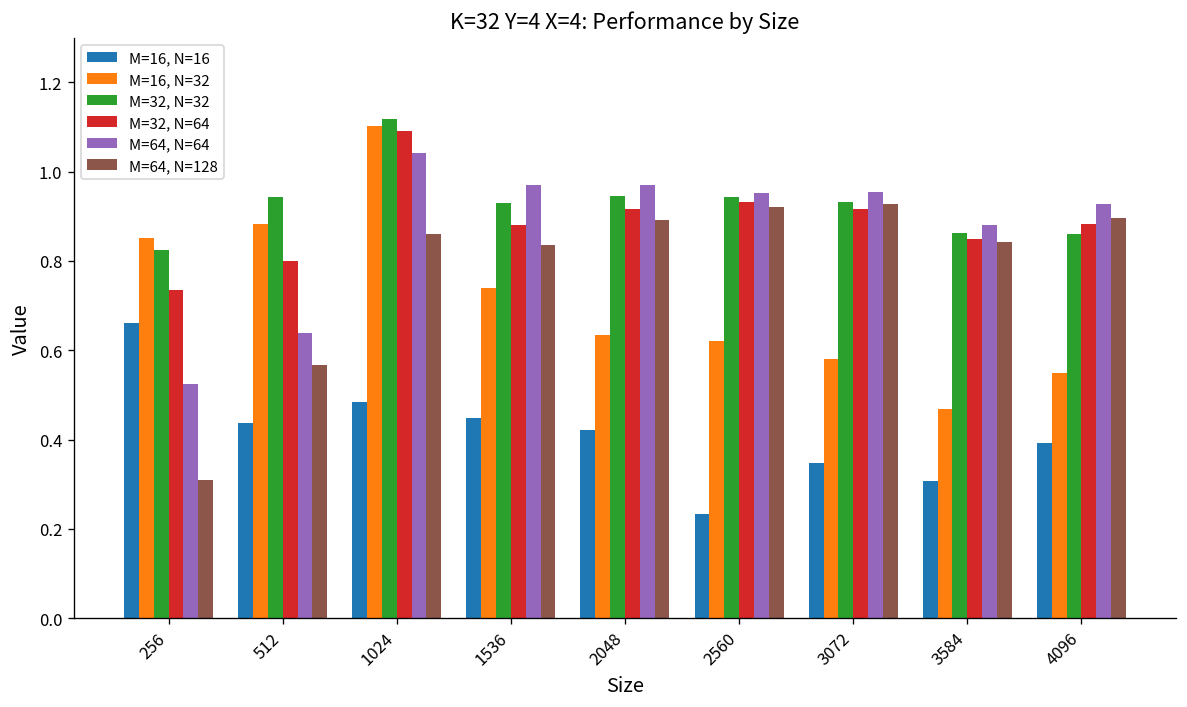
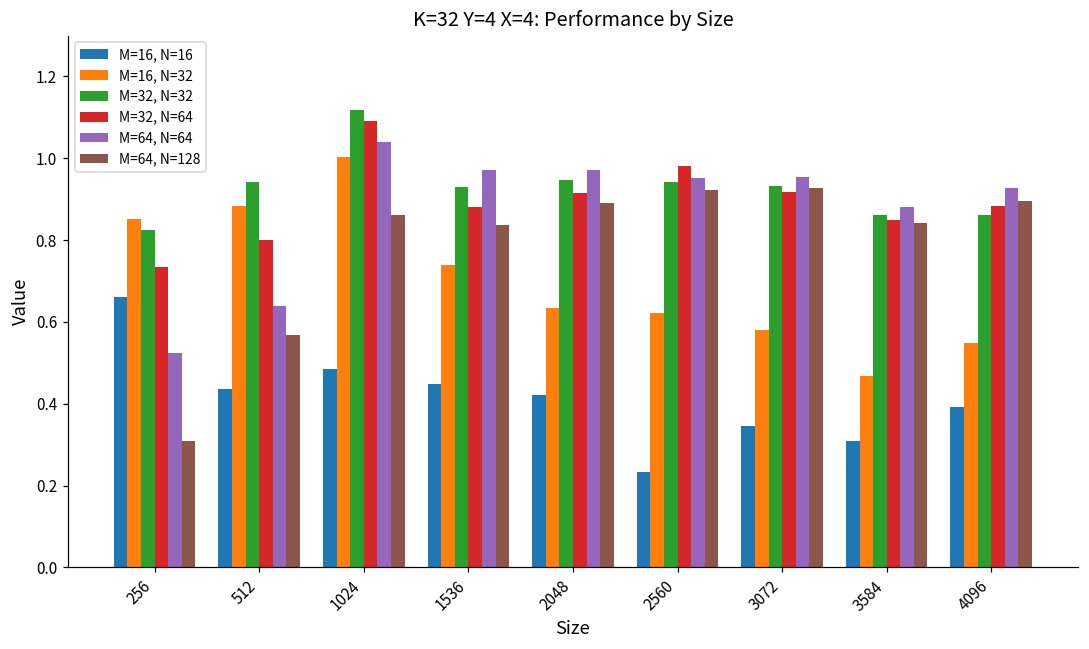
M=16, N=32, 1024: 1.10 -> 1.00
M=32, N=64, 2560: 0.93 -> 0.98
